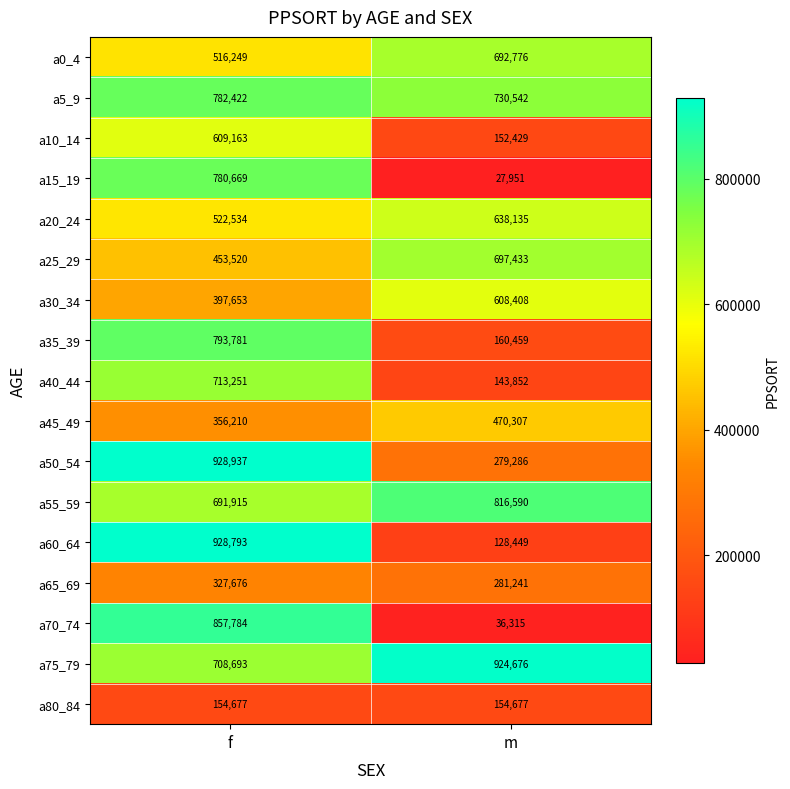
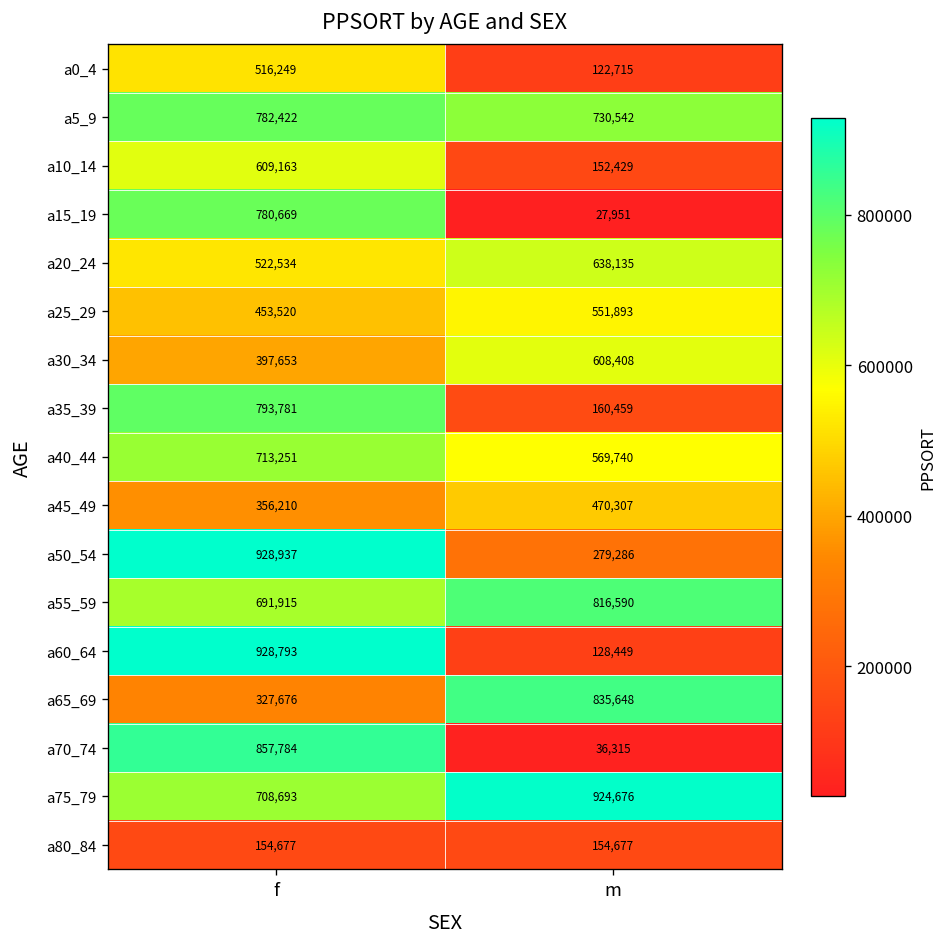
a0_4, m: 692,776 -> 122,715
a25_29, m: 697,433 -> 551,893
a40_44, m: 143,852 -> 569,740
a65_69, m: 281,241 -> 835,648
